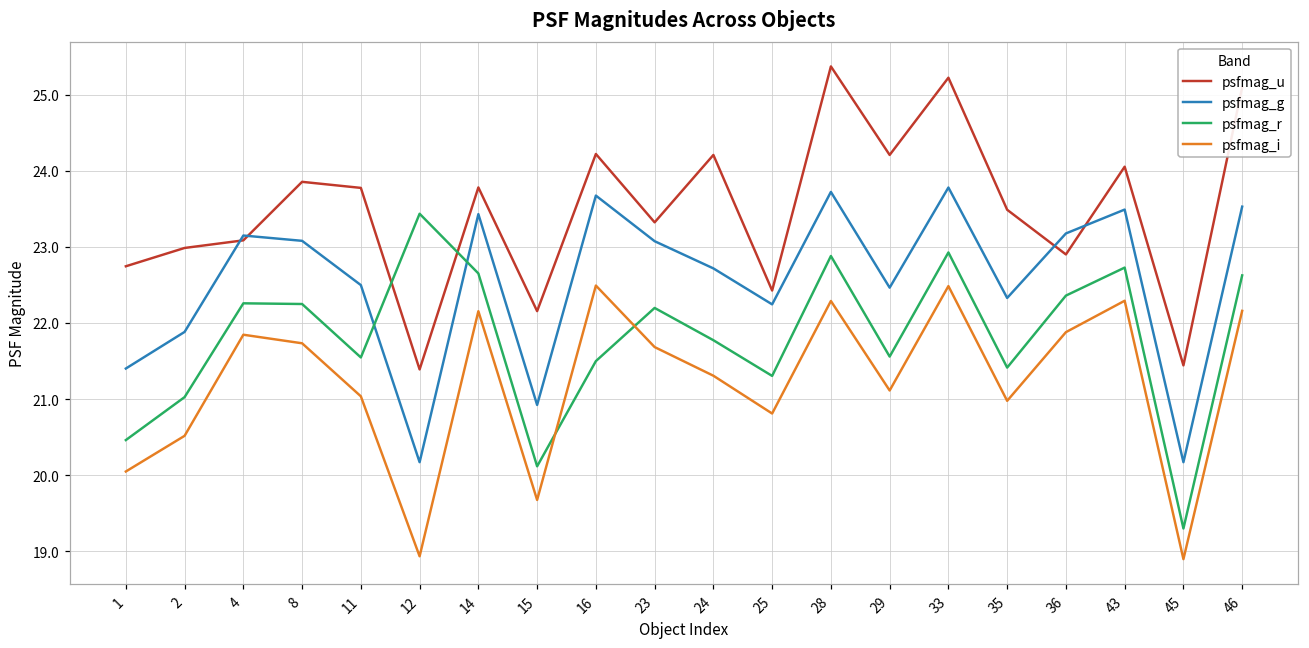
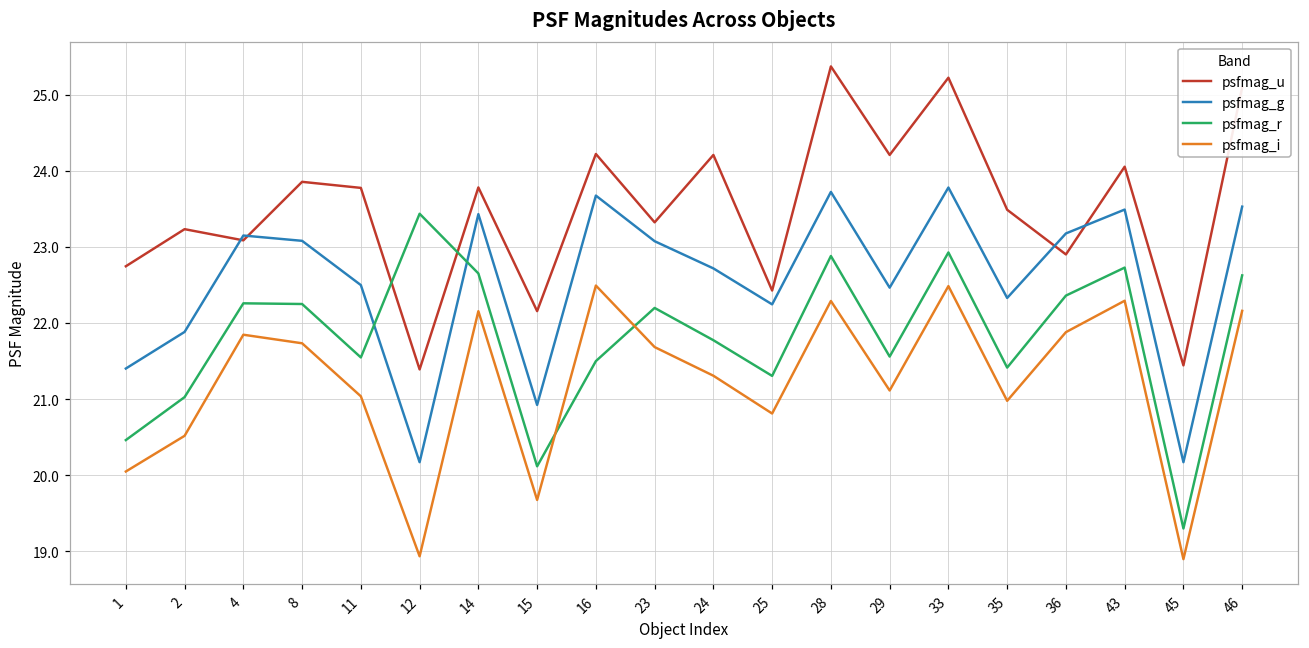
psfmag_u, 2: 23.0 -> 23.2
